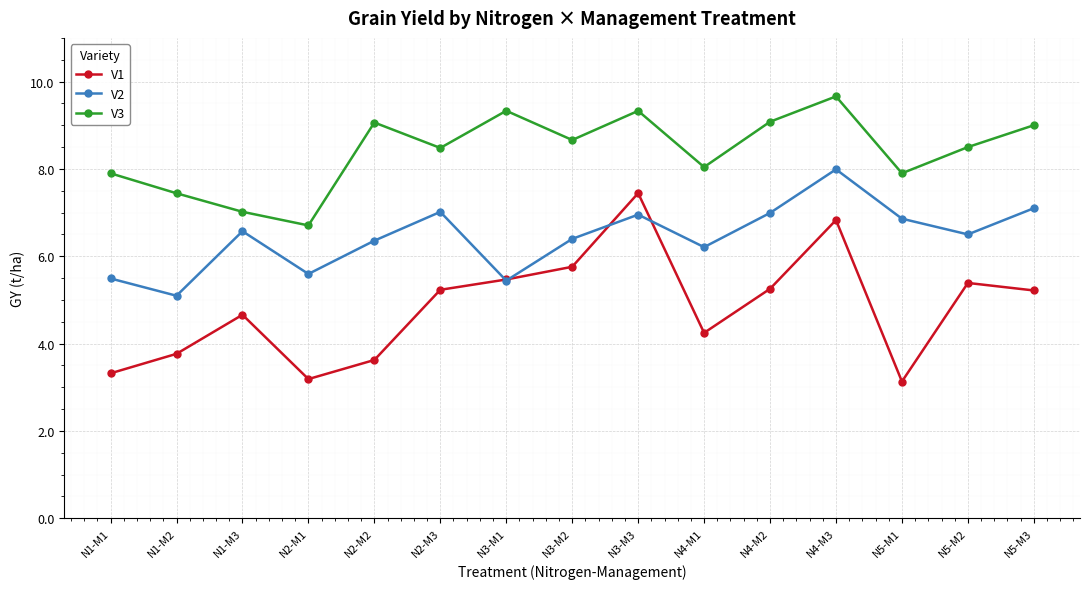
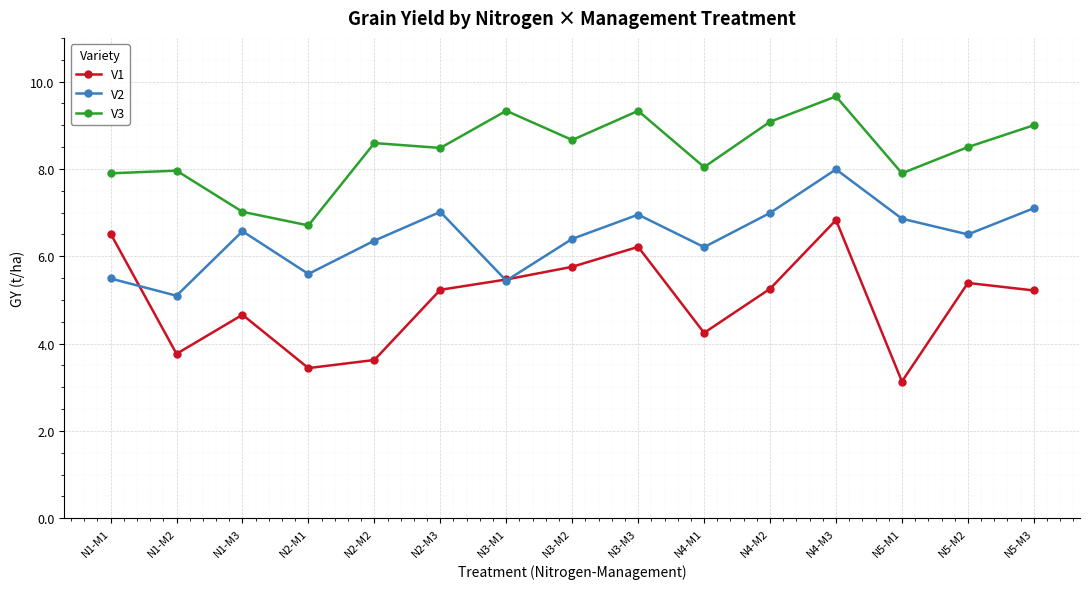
V1, N1-M1: 3.3 -> 6.5
V3, N1-M2: 7.4 -> 8.0
V1, N2-M1: 3.2 -> 3.4
V3, N2-M2: 9.1 -> 8.6
V1, N3-M3: 7.4 -> 6.2
